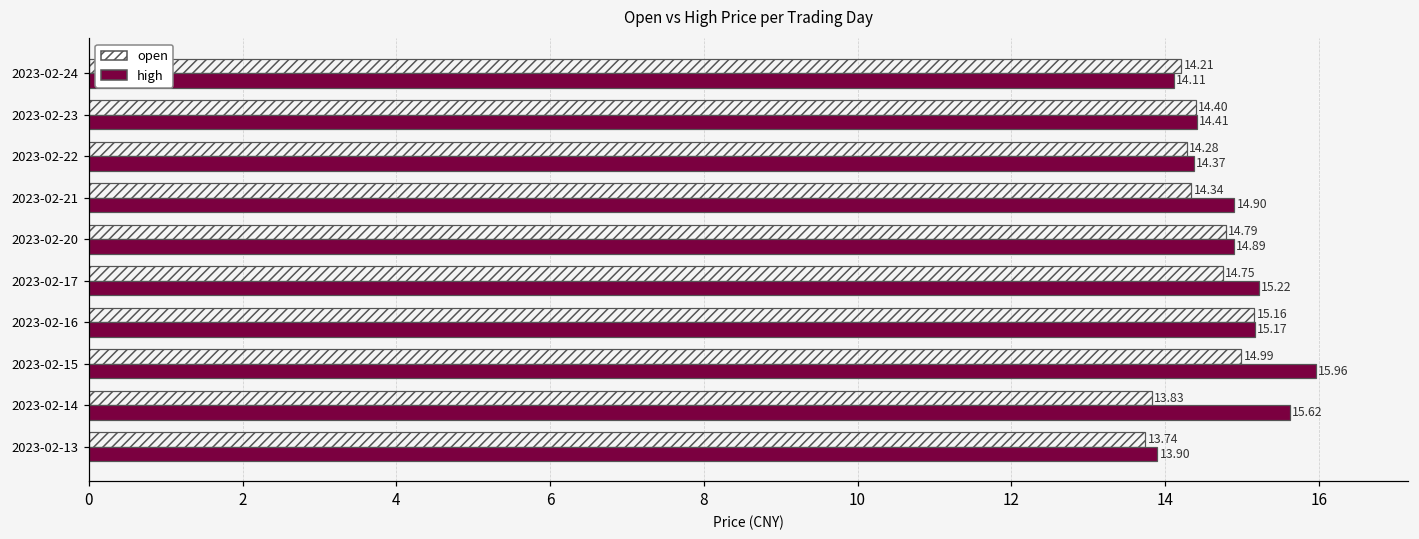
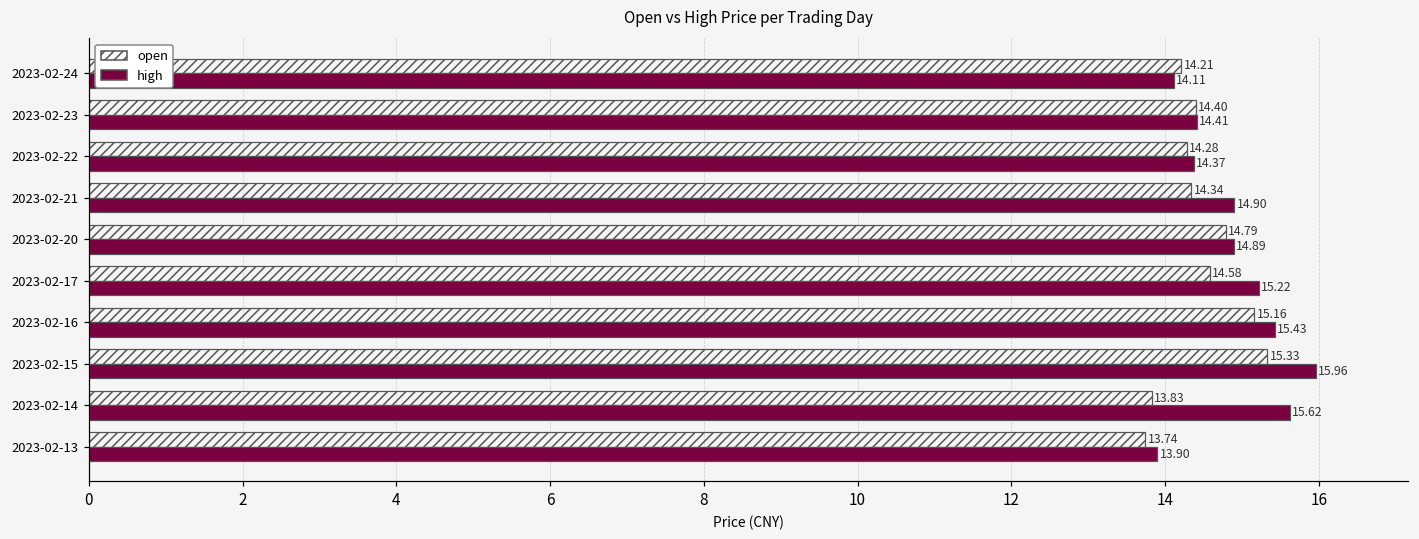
open, 2023-02-17: 14.75 -> 14.58
high, 2023-02-16: 15.17 -> 15.43
open, 2023-02-15: 14.99 -> 15.33
